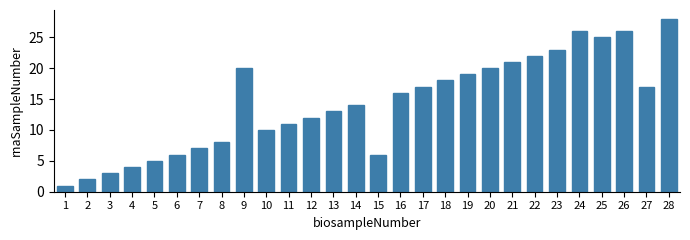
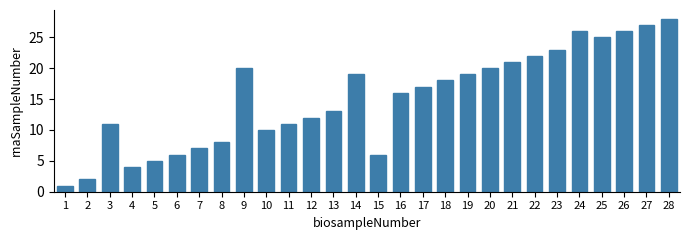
3: 3 -> 11
14: 14 -> 19
27: 17 -> 27
